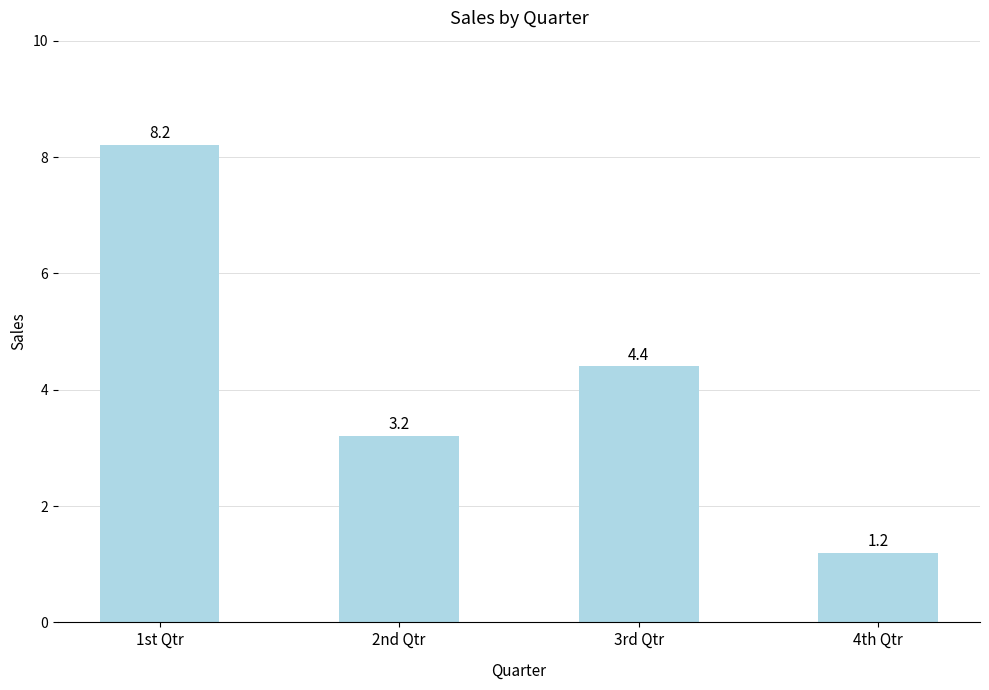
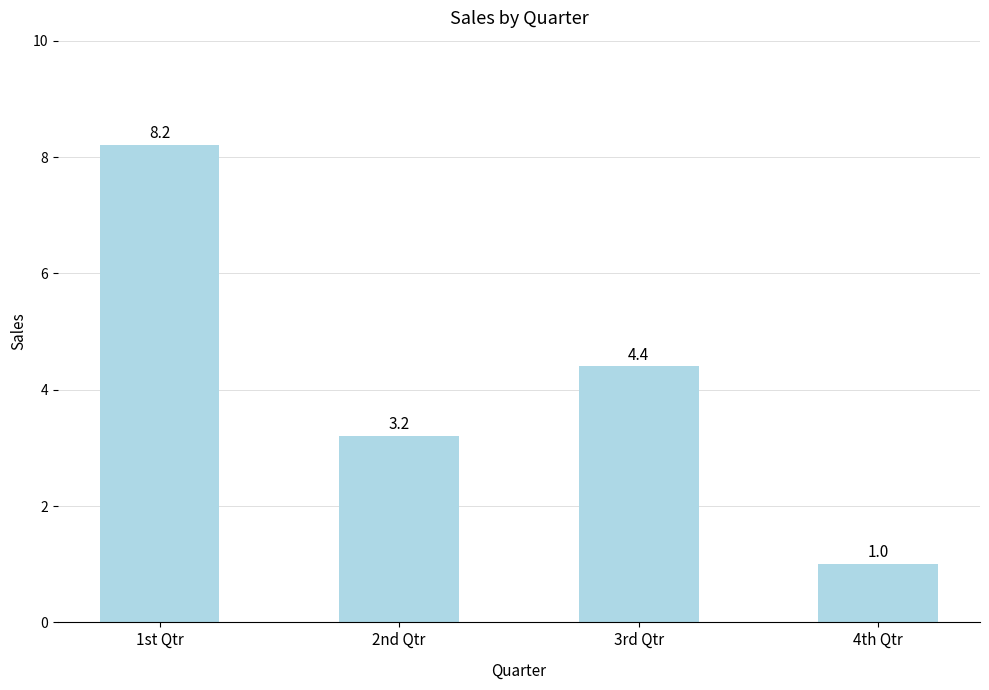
4th Qtr: 1.2 -> 1.0
